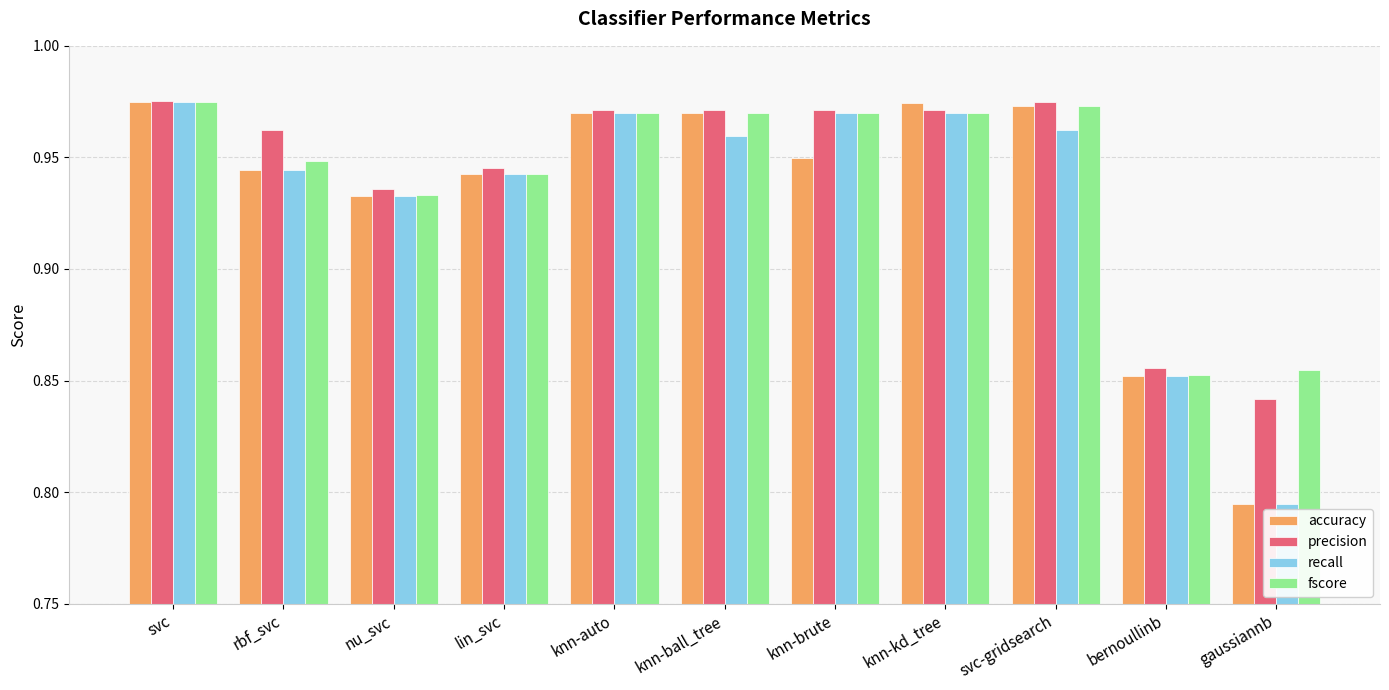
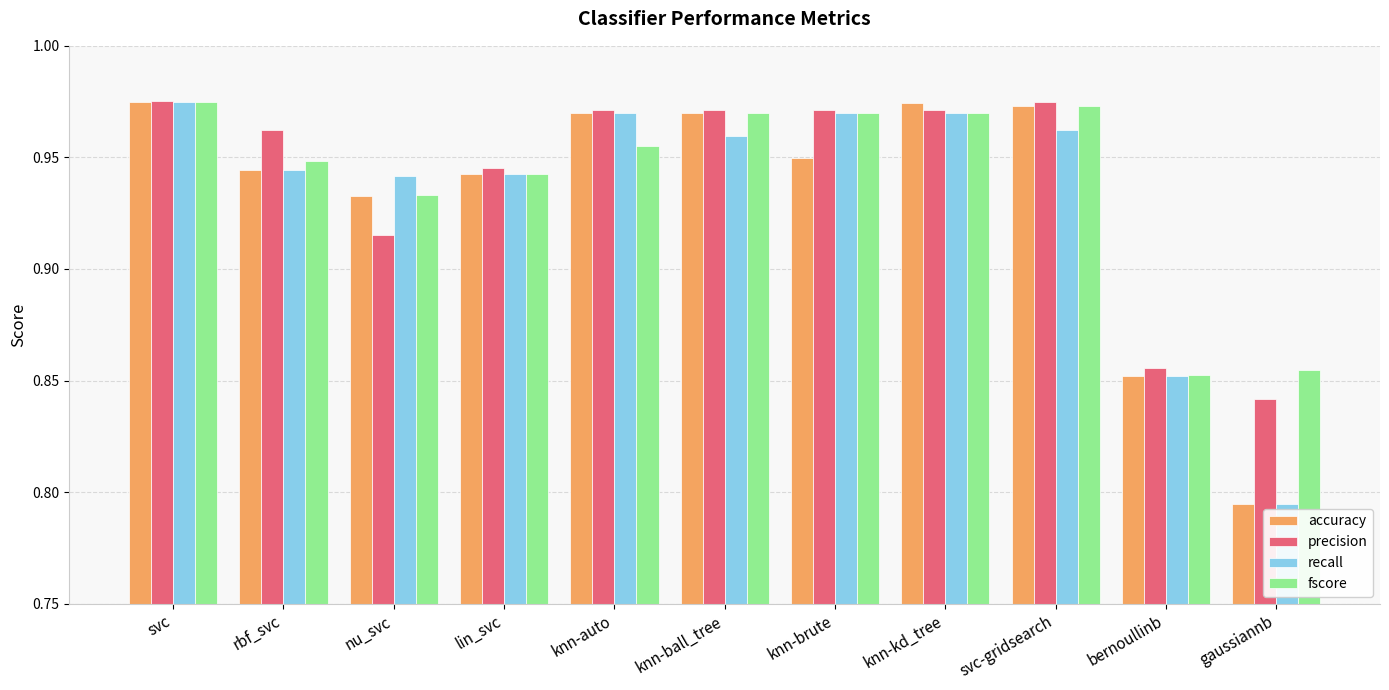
precision, nu_svc: 0.936 -> 0.915
recall, nu_svc: 0.933 -> 0.942
fscore, knn-auto: 0.970 -> 0.955
